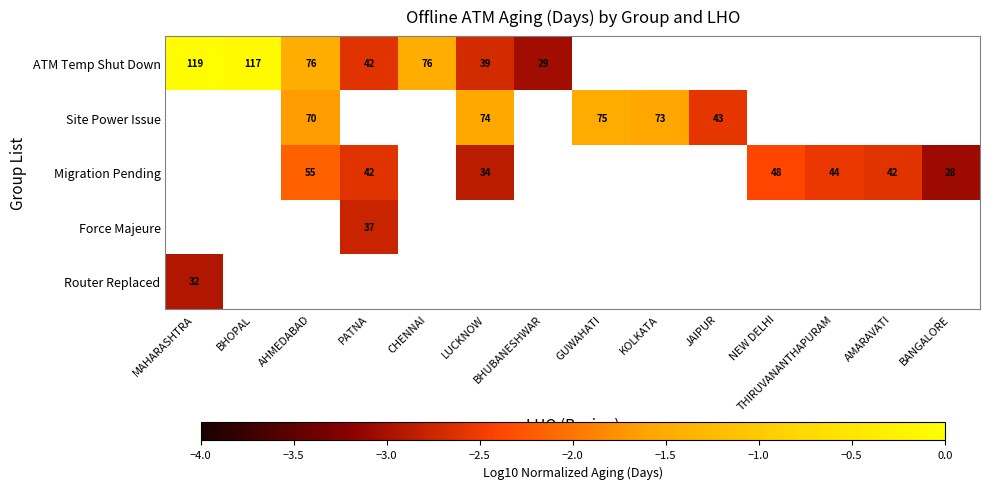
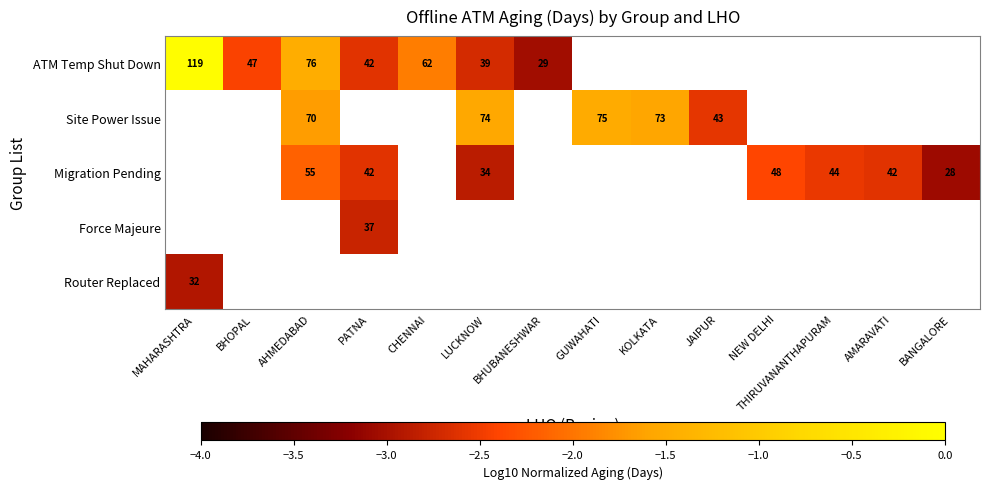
ATM Temp Shut Down, BHOPAL: 117 -> 47
ATM Temp Shut Down, CHENNAI: 76 -> 62
